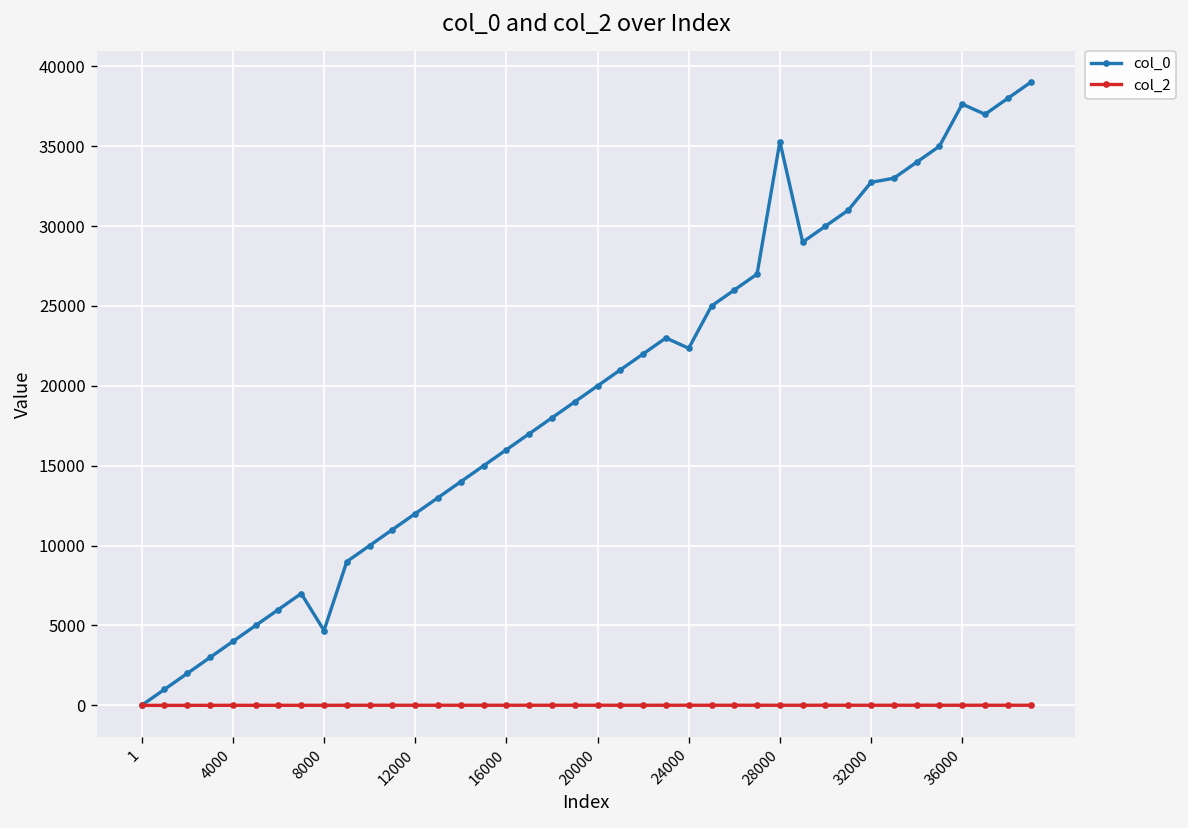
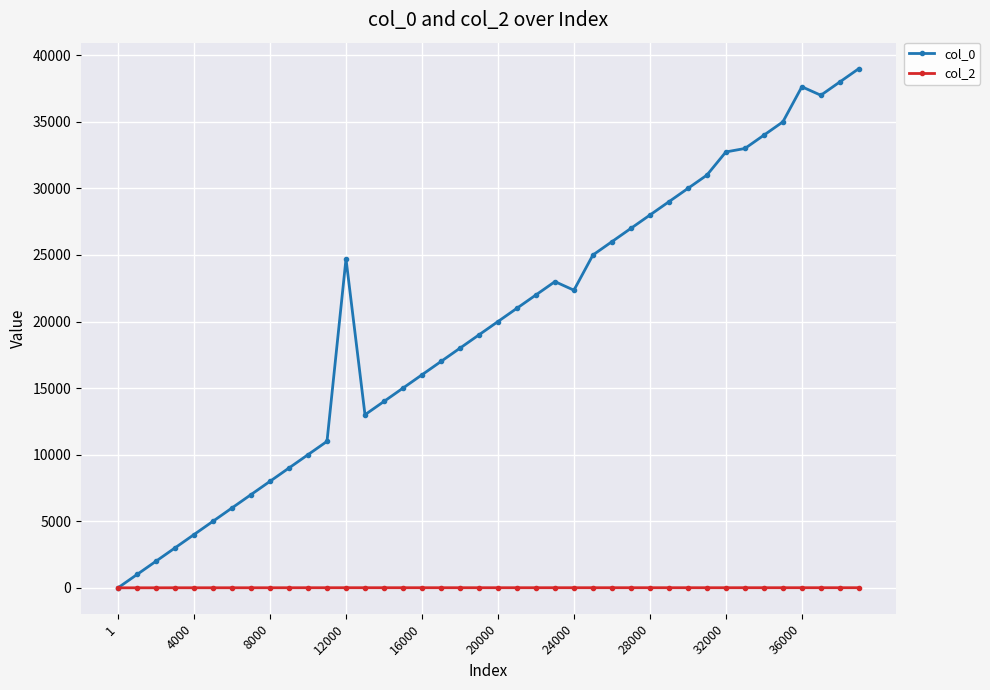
col_0, 8000: 4700 -> 8000
col_0, 12000: 12000 -> 24700
col_0, 28000: 35300 -> 28000
